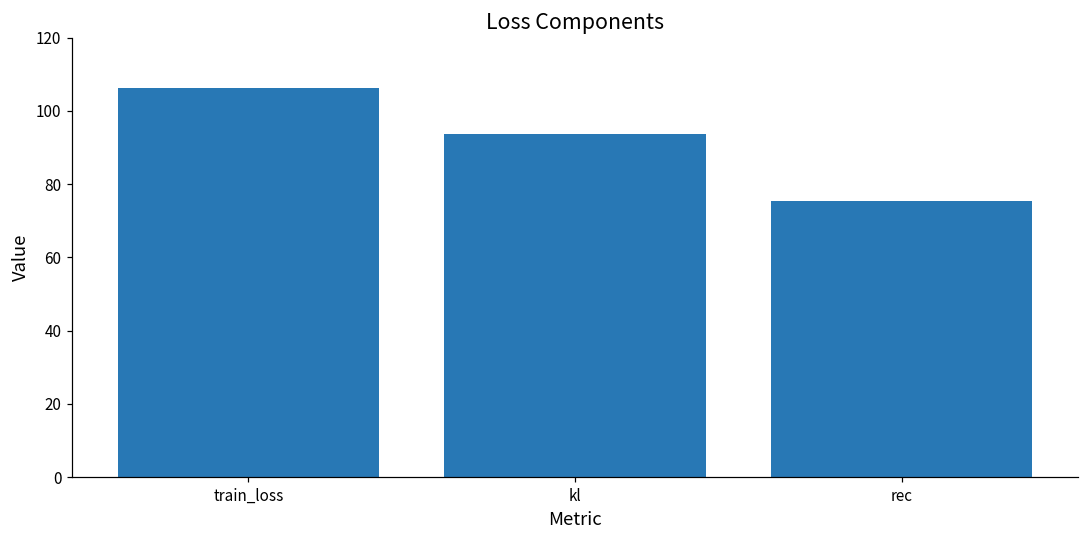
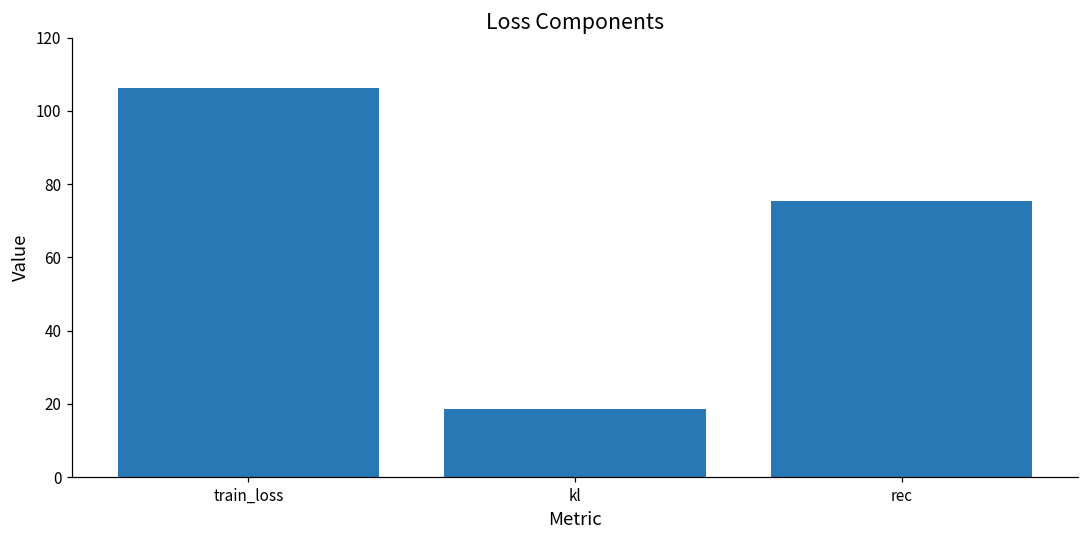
kl: 94 -> 19
